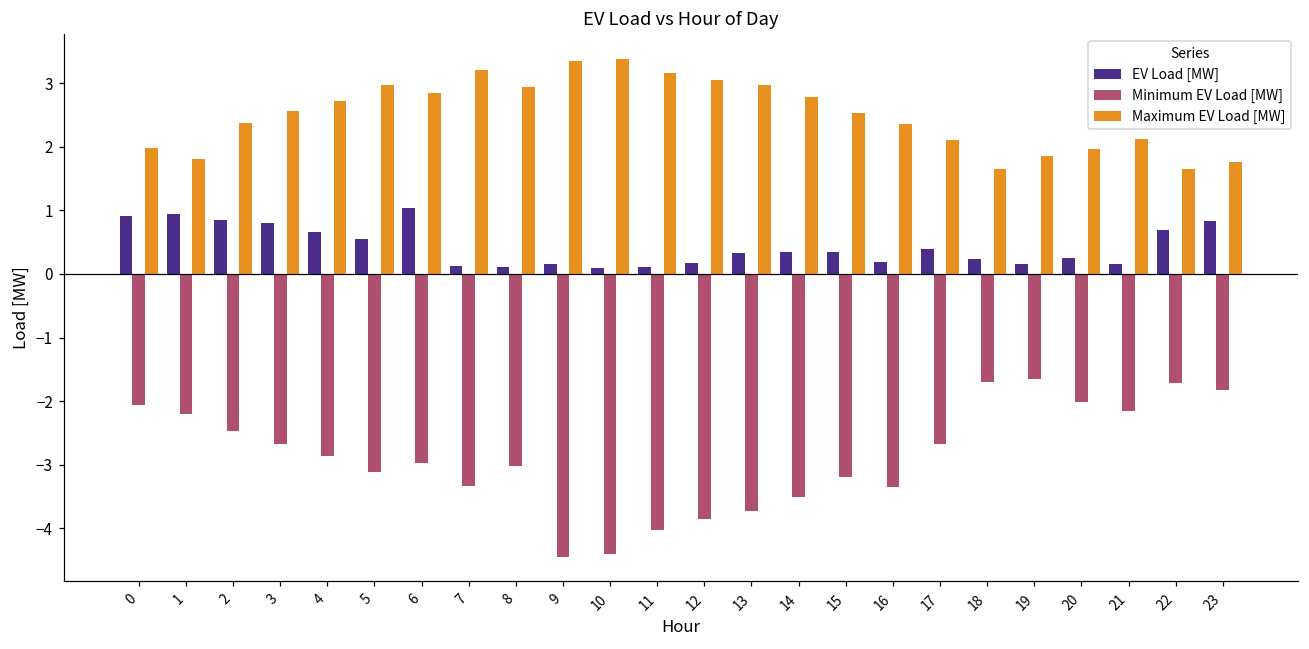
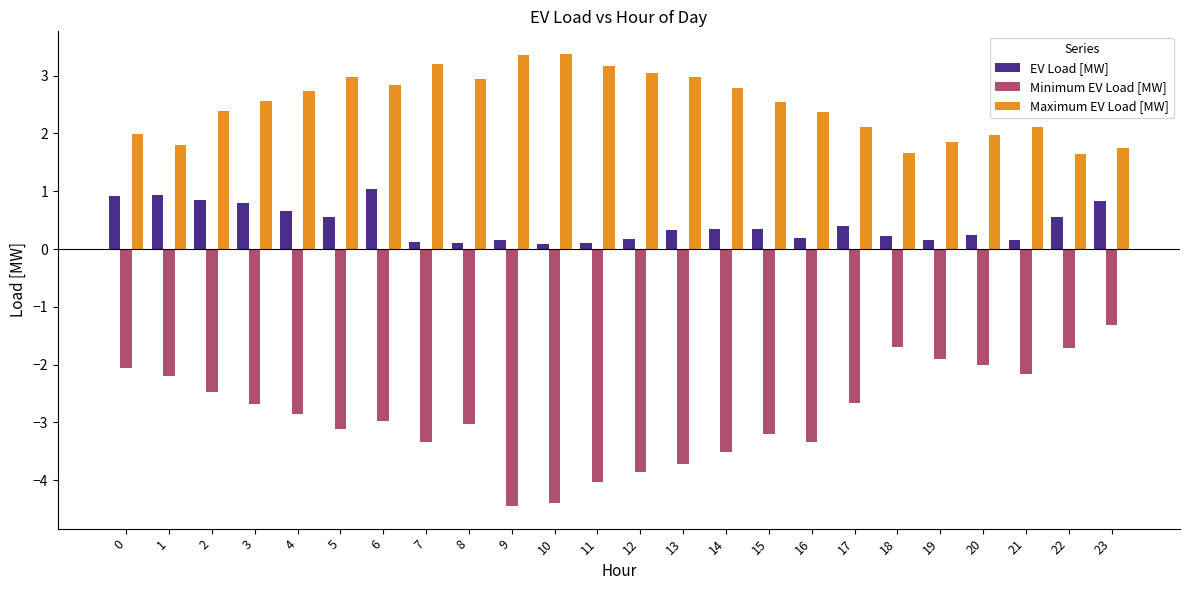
Minimum EV Load [MW], 19: -1.7 -> -1.9
EV Load [MW], 22: 0.7 -> 0.5
Minimum EV Load [MW], 23: -1.8 -> -1.3
